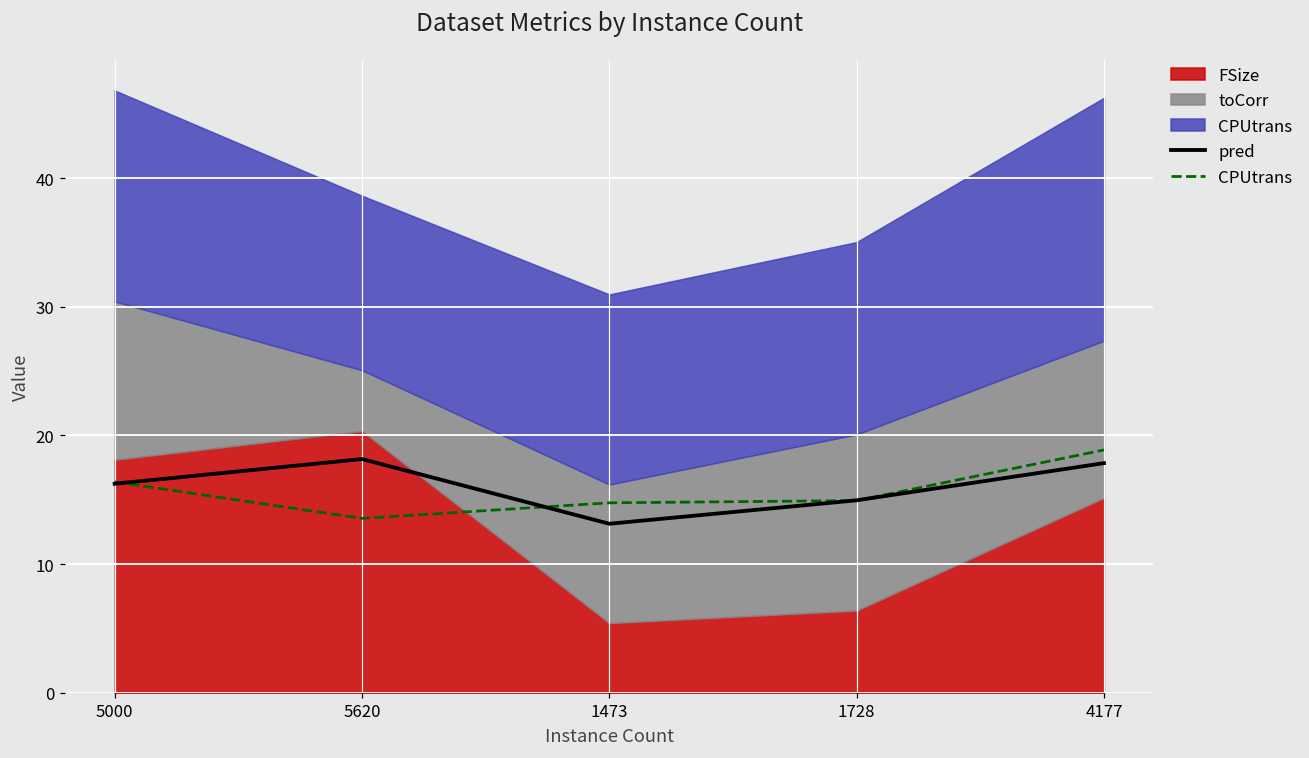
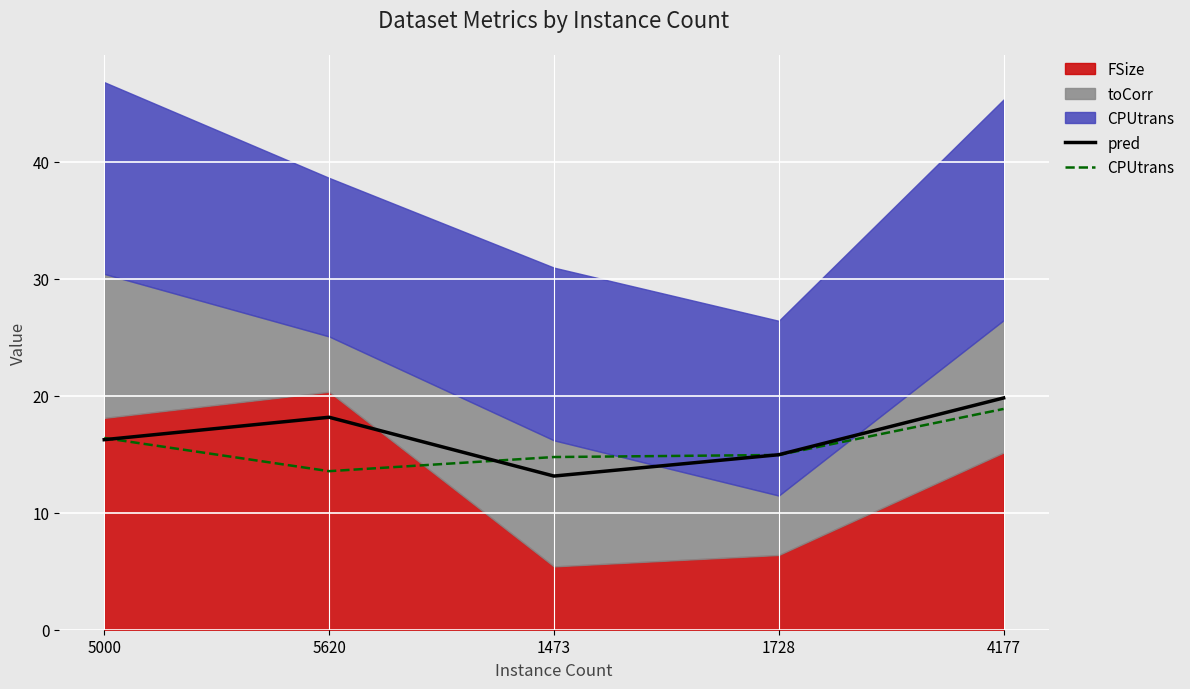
toCorr, 1728: 13.7 -> 5.1
pred, 4177: 17.9 -> 19.8
toCorr, 4177: 12.2 -> 11.3
